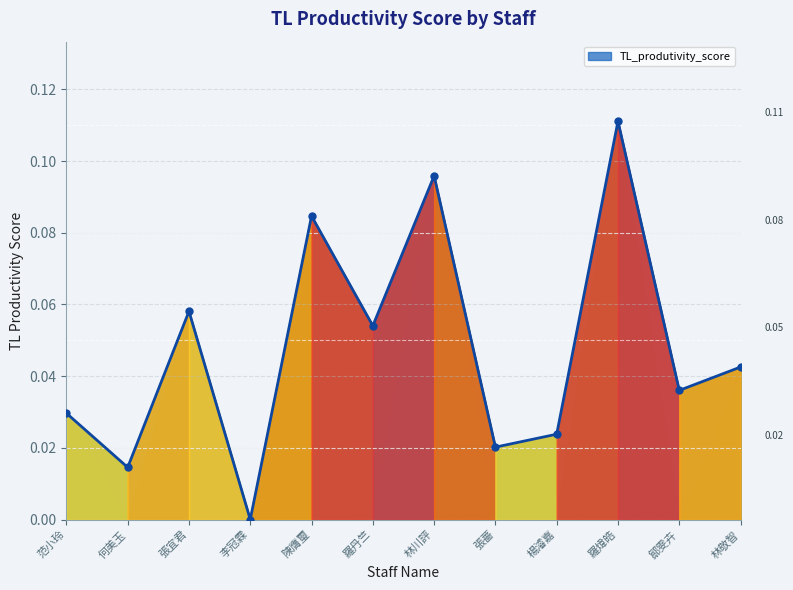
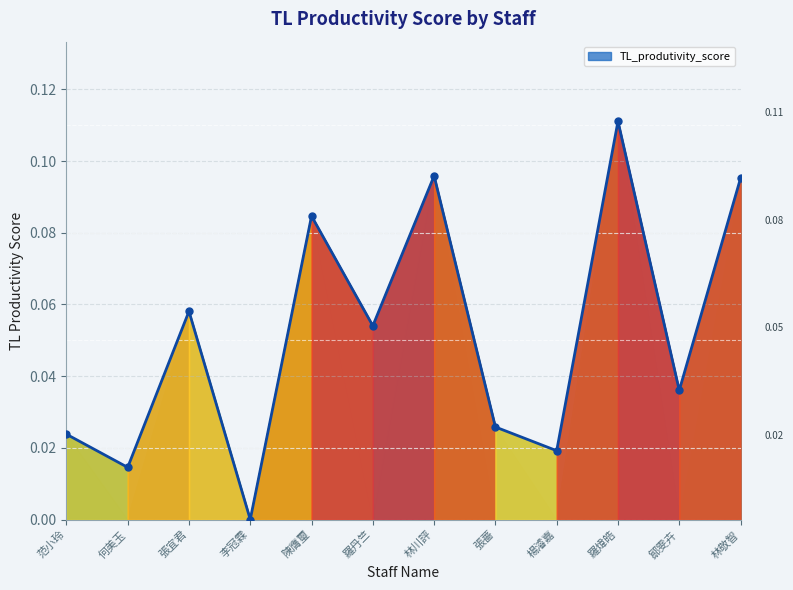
TL_produtivity_score, 范小玲: 0.030 -> 0.024
TL_produtivity_score, 張薔: 0.020 -> 0.026
TL_produtivity_score, 楊濬嘉: 0.024 -> 0.019
TL_produtivity_score, 林敬智: 0.043 -> 0.095
